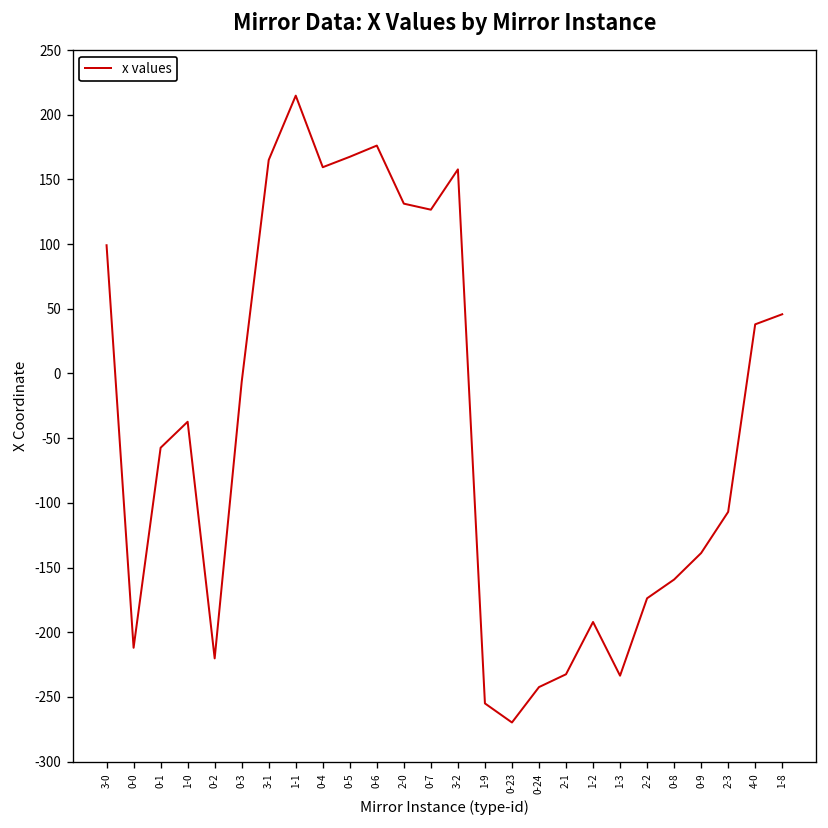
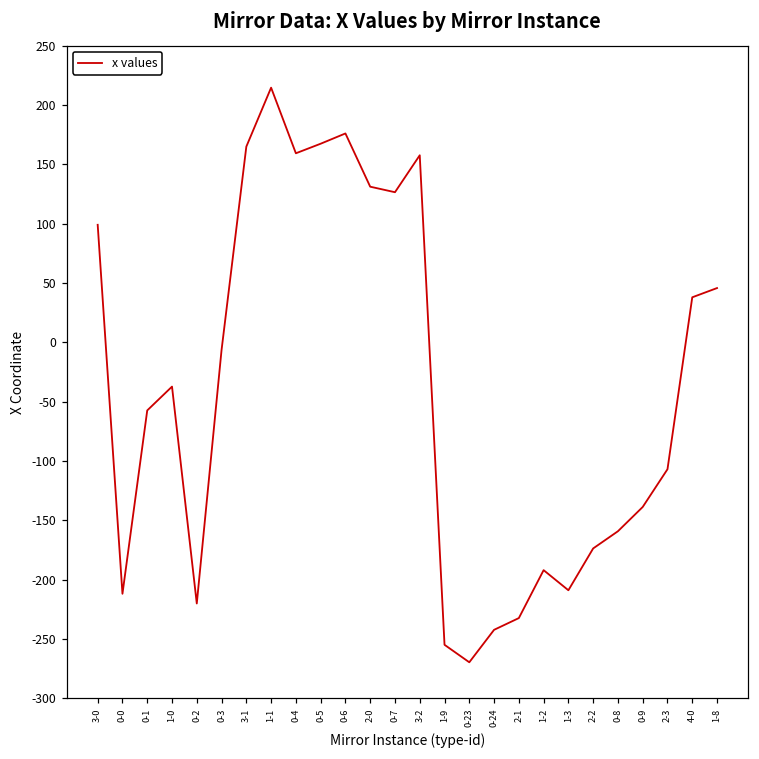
1-3: -234 -> -209
